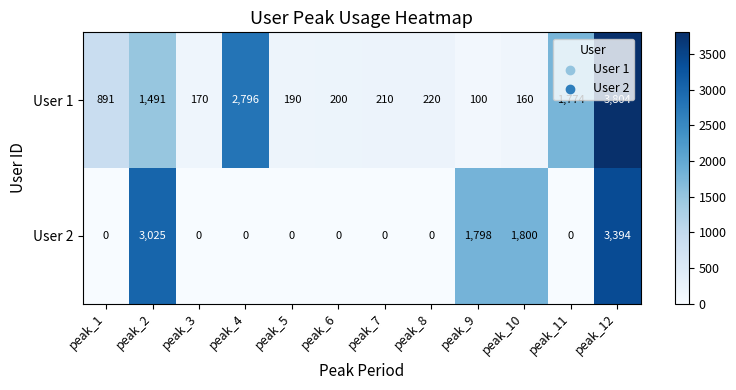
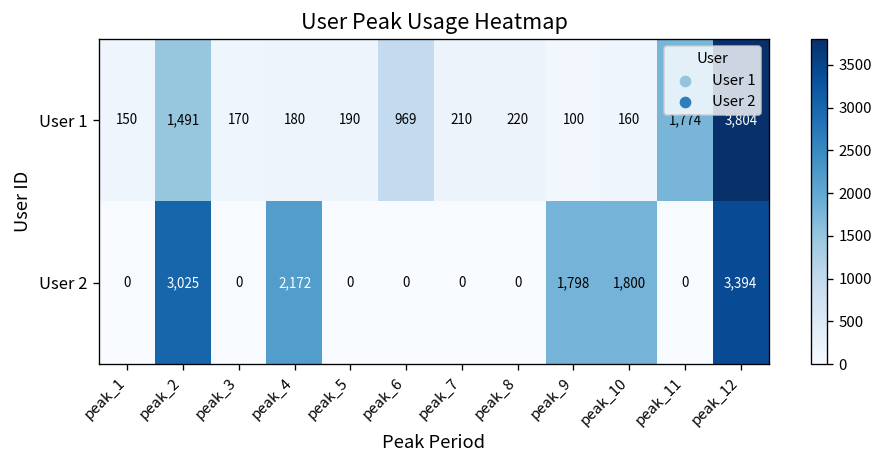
User 1, peak_1: 891 -> 150
User 1, peak_4: 2,796 -> 180
User 1, peak_6: 200 -> 969
User 2, peak_4: 0 -> 2,172
